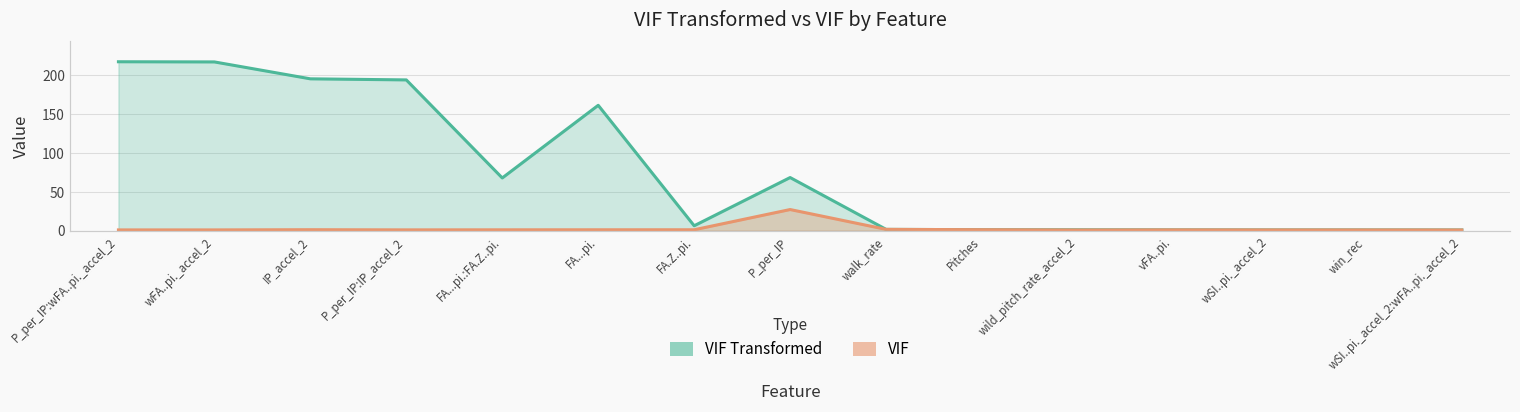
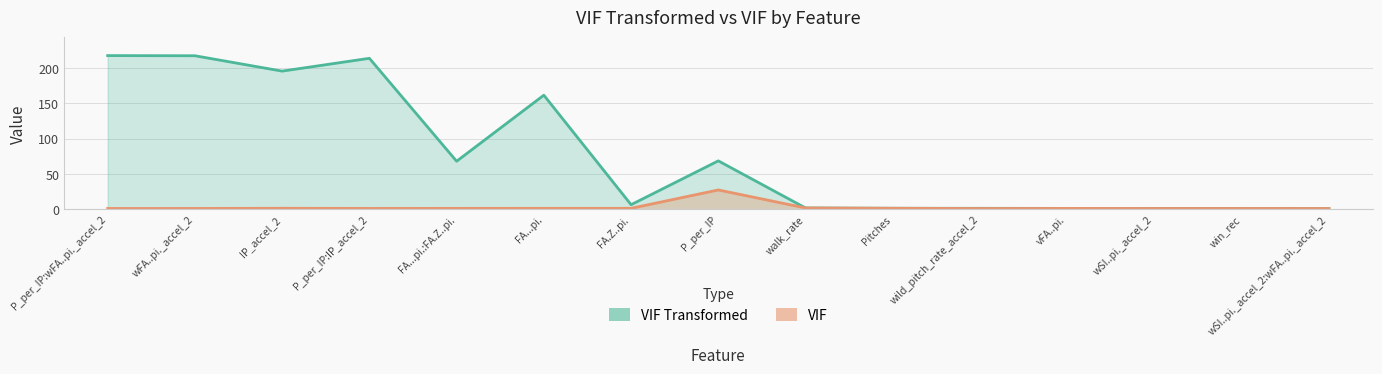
VIF Transformed, P_per_IP:IP_accel_2: 190 -> 210
